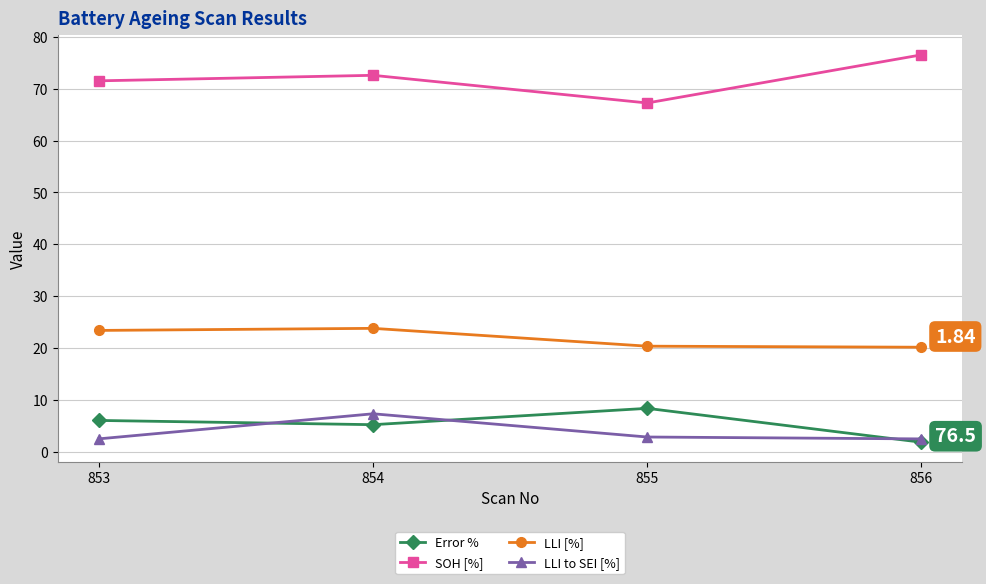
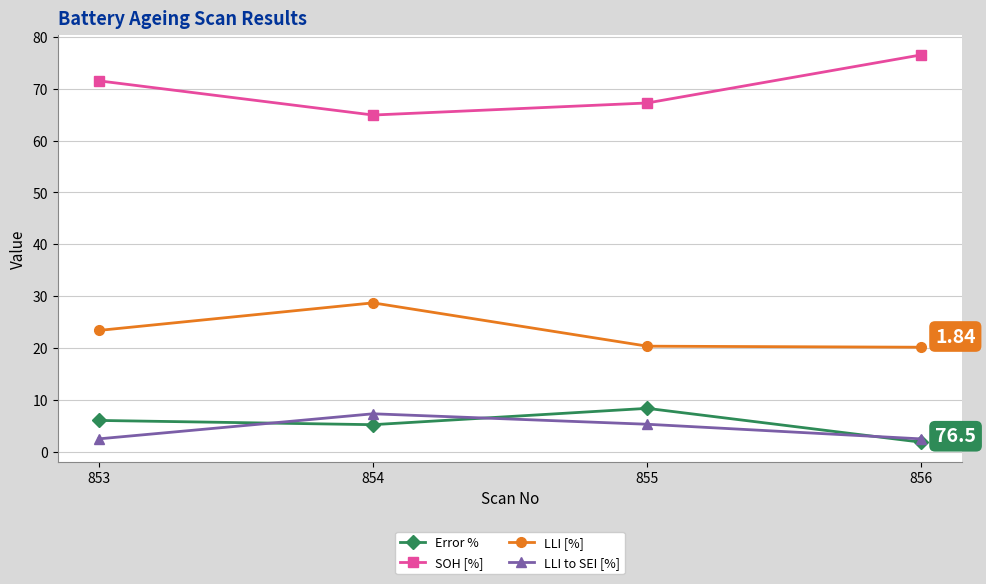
SOH [%], 854: 73 -> 65
LLI [%], 854: 24 -> 29
LLI to SEI [%], 855: 3 -> 5
